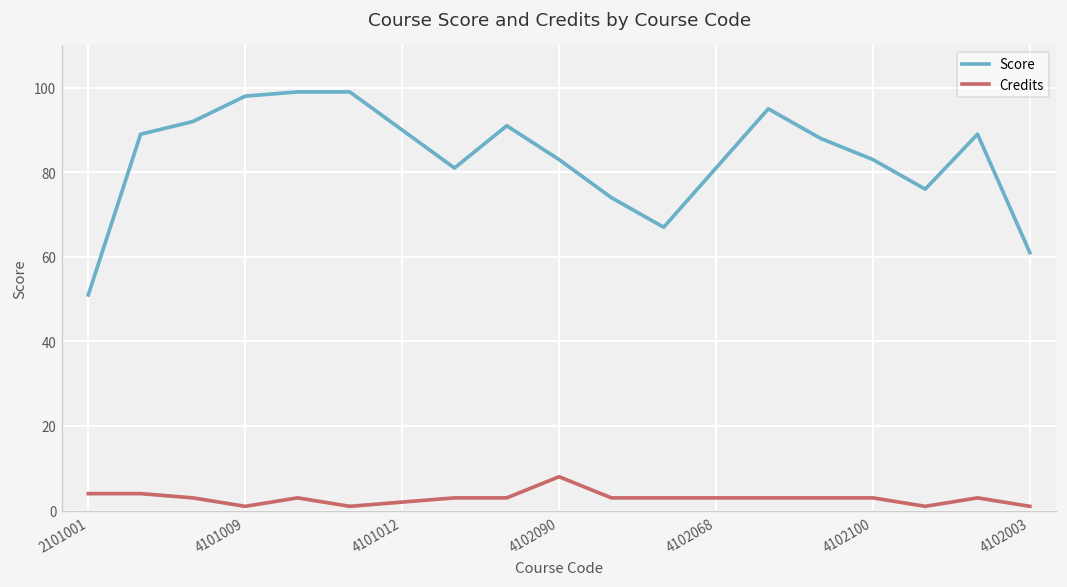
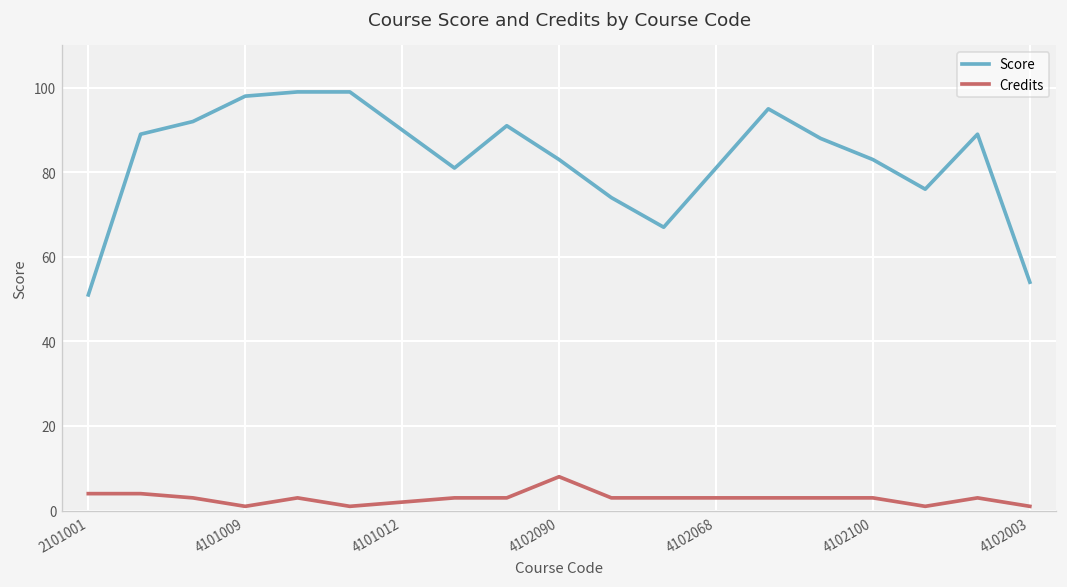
Score, 4102003: 61 -> 54
